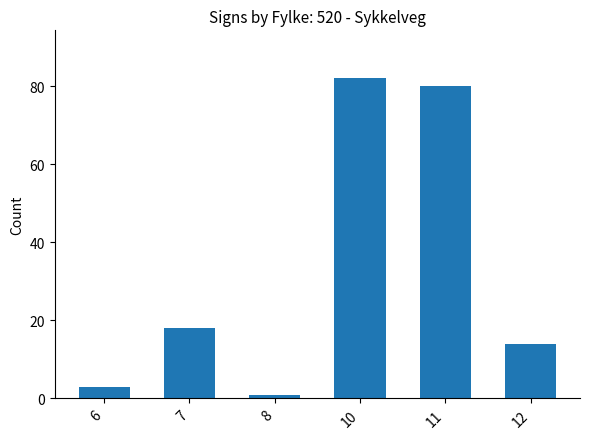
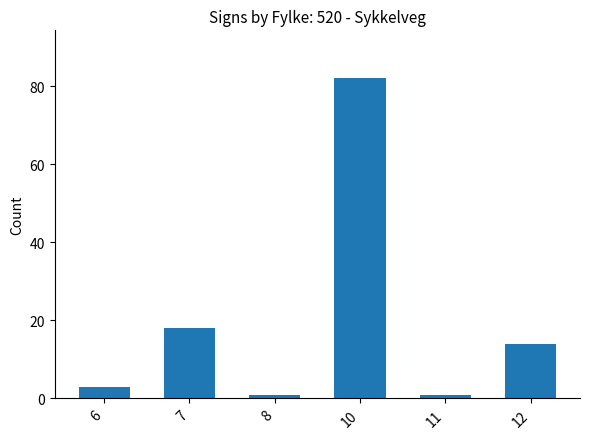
11: 80 -> 1
